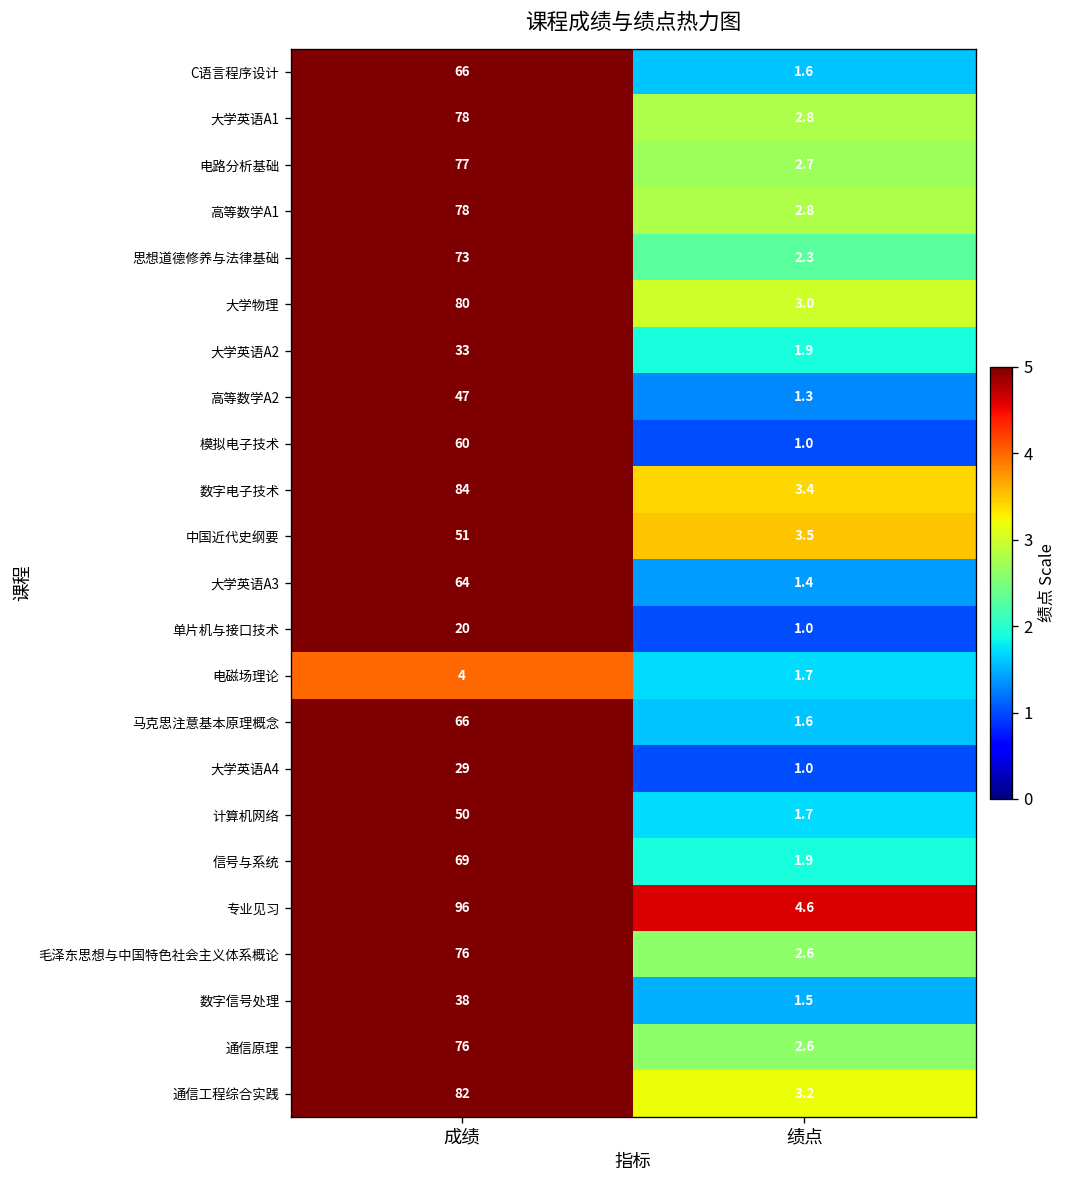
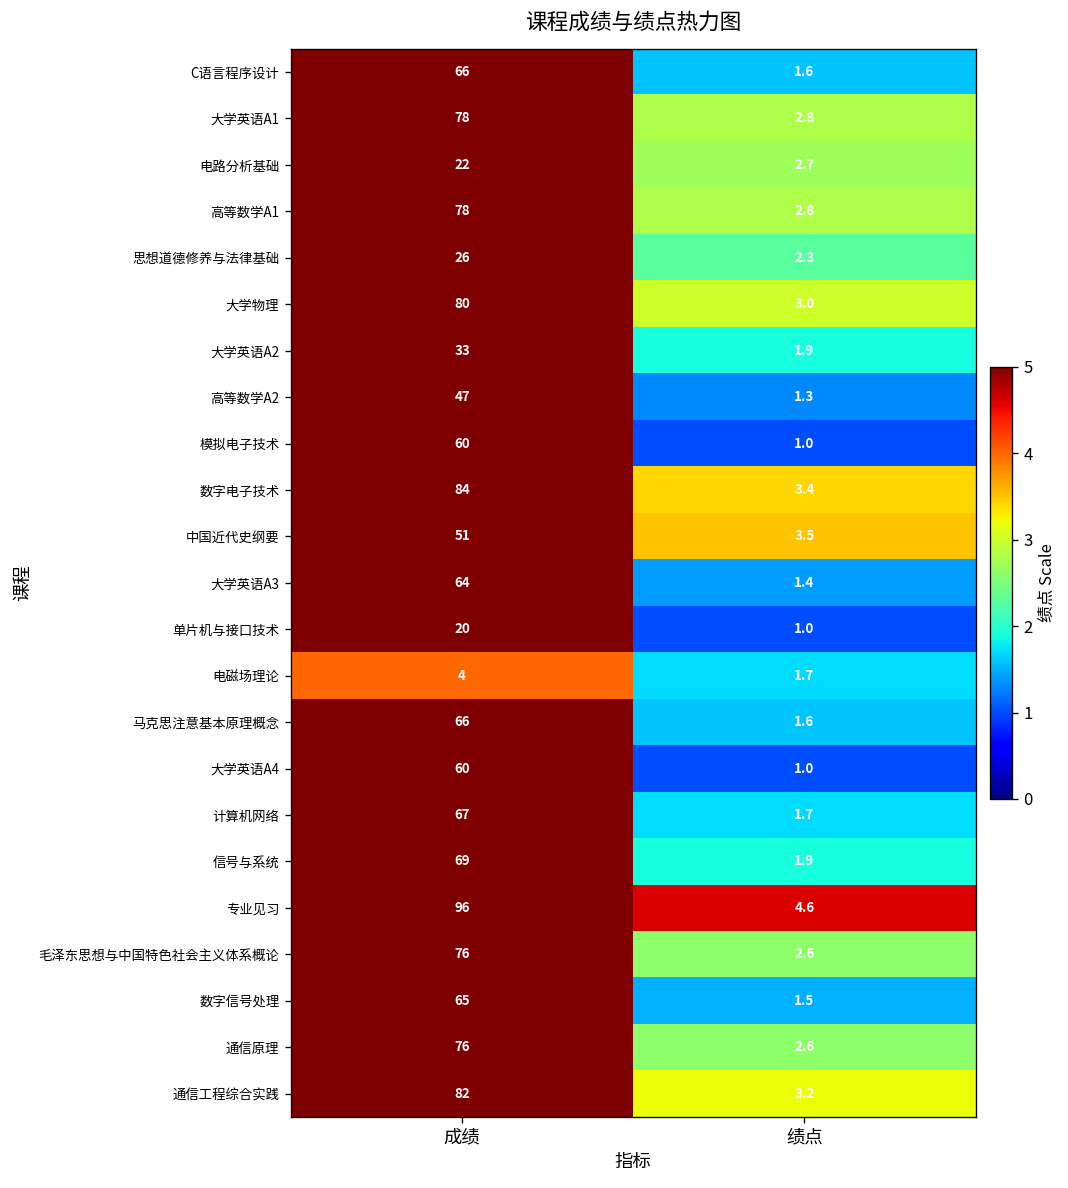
电路分析基础, 成绩: 77 -> 22
思想道德修养与法律基础, 成绩: 73 -> 26
大学英语A4, 成绩: 29 -> 60
计算机网络, 成绩: 50 -> 67
数字信号处理, 成绩: 38 -> 65
